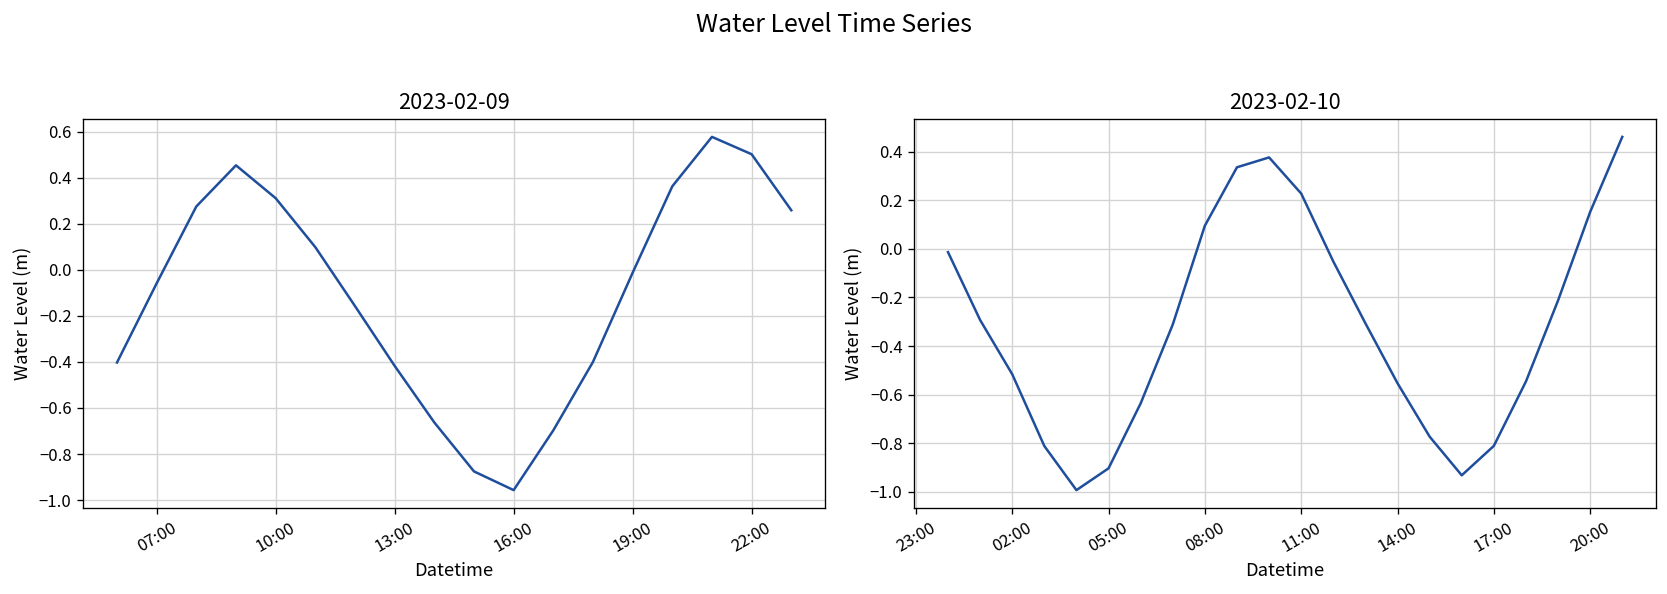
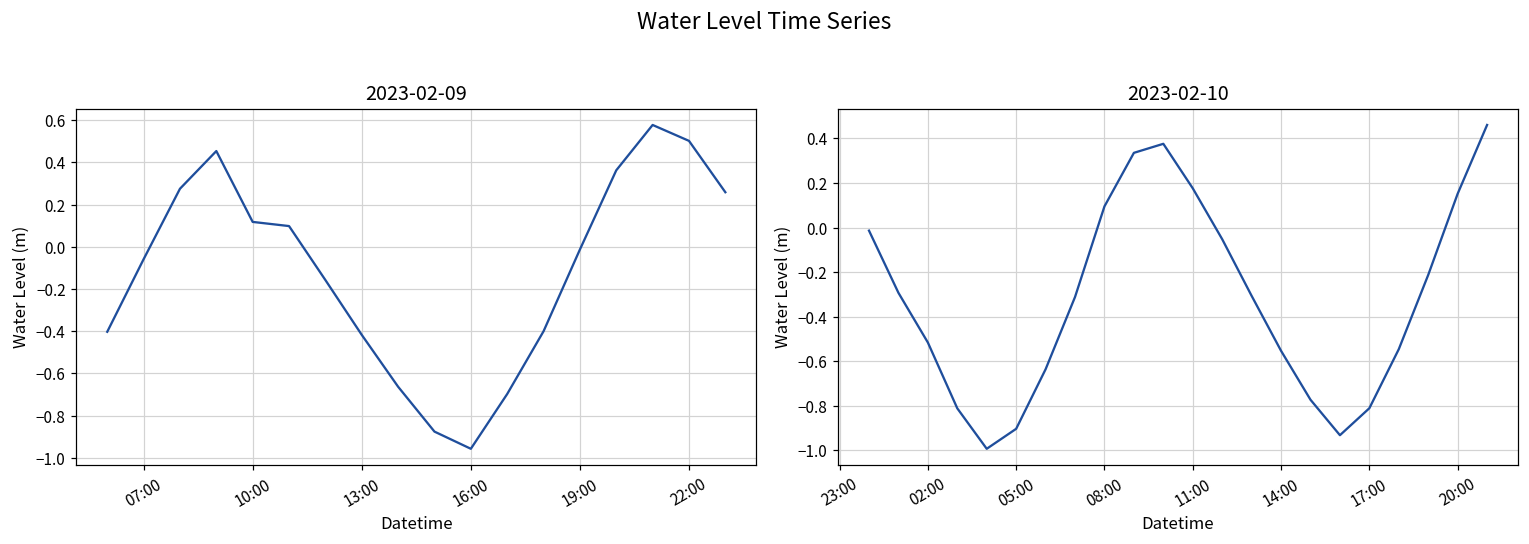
2023-02-09, 10:00: 0.31 -> 0.12
2023-02-10, 11:00: 0.23 -> 0.18
